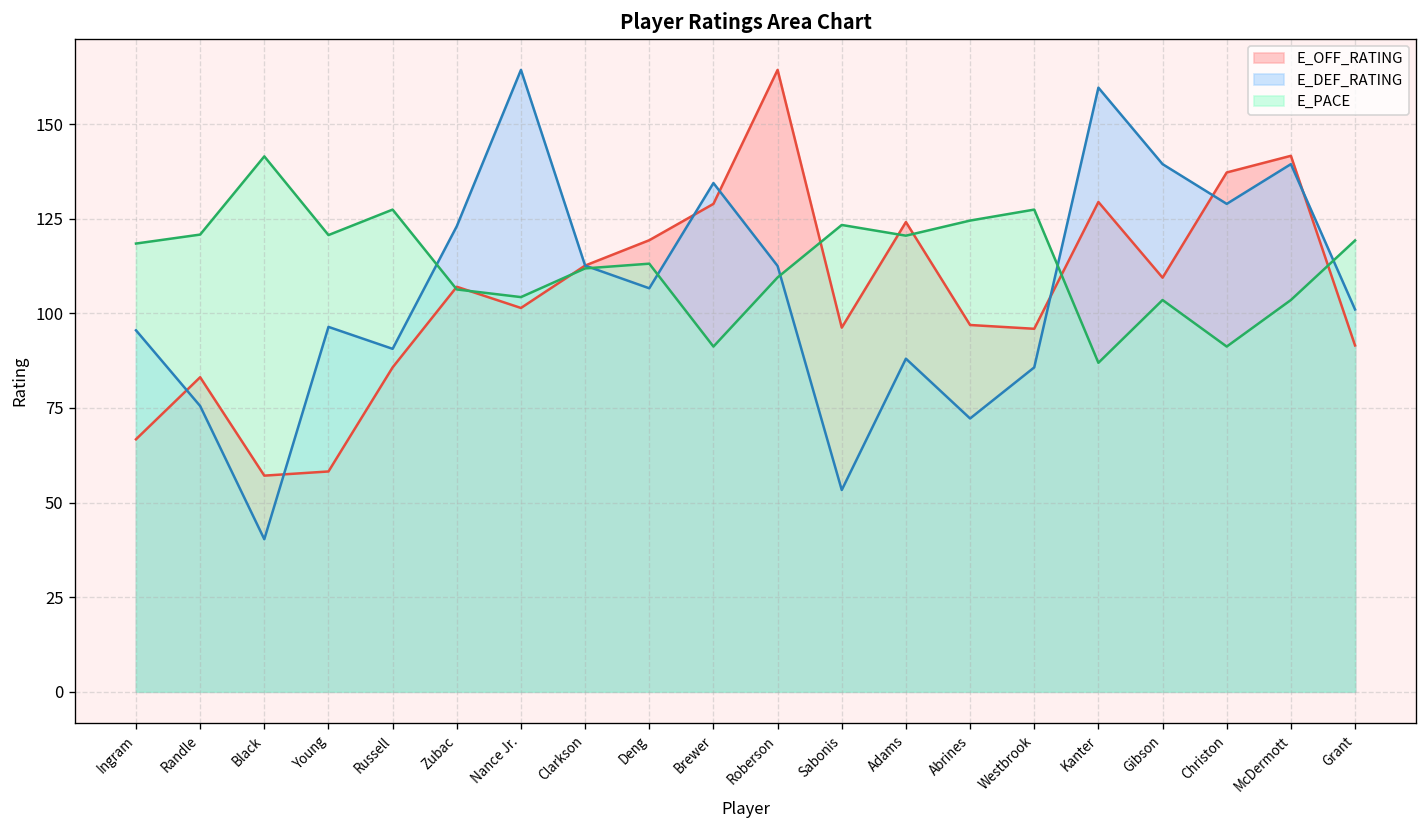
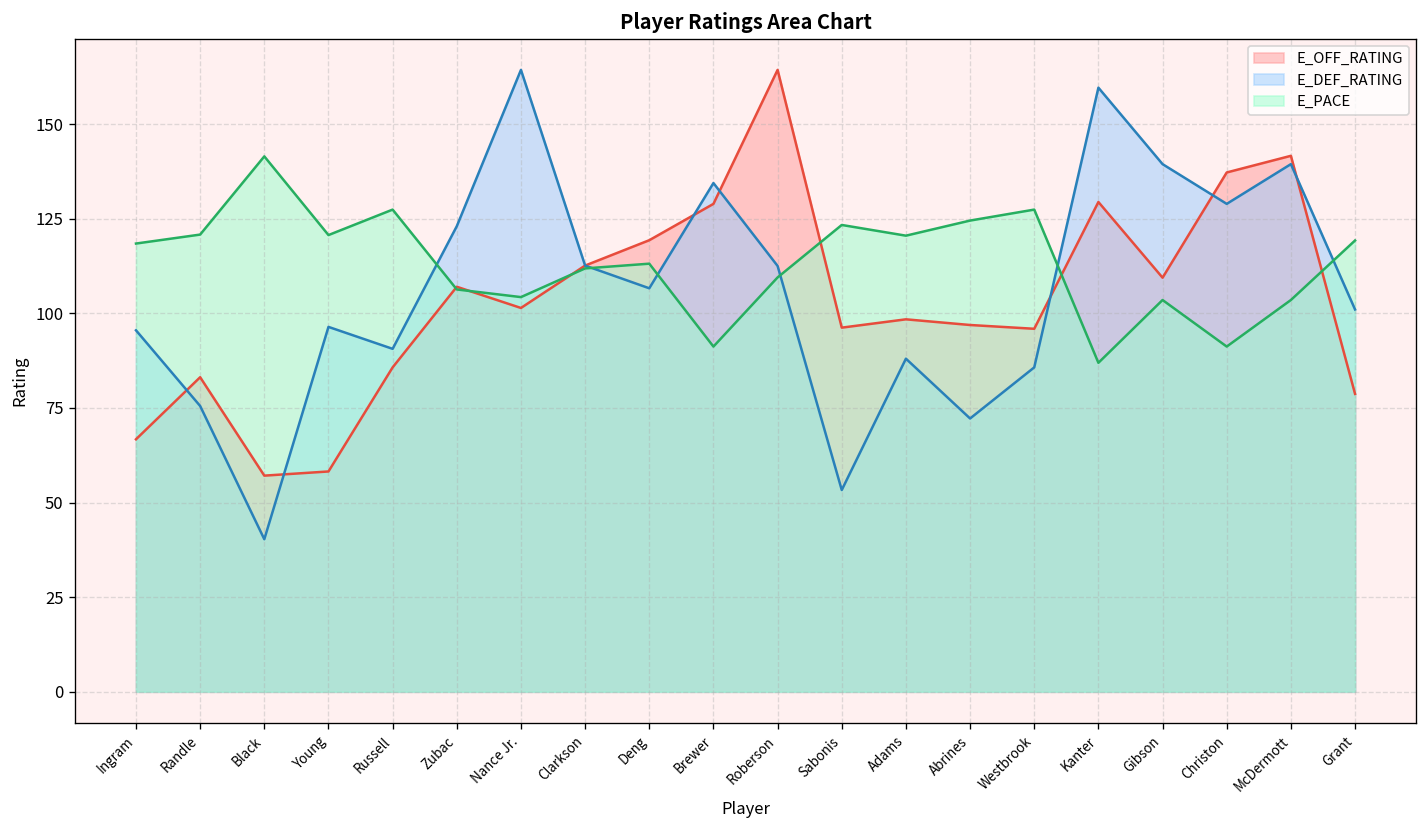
E_OFF_RATING, Adams: 124 -> 98
E_OFF_RATING, Grant: 92 -> 79
